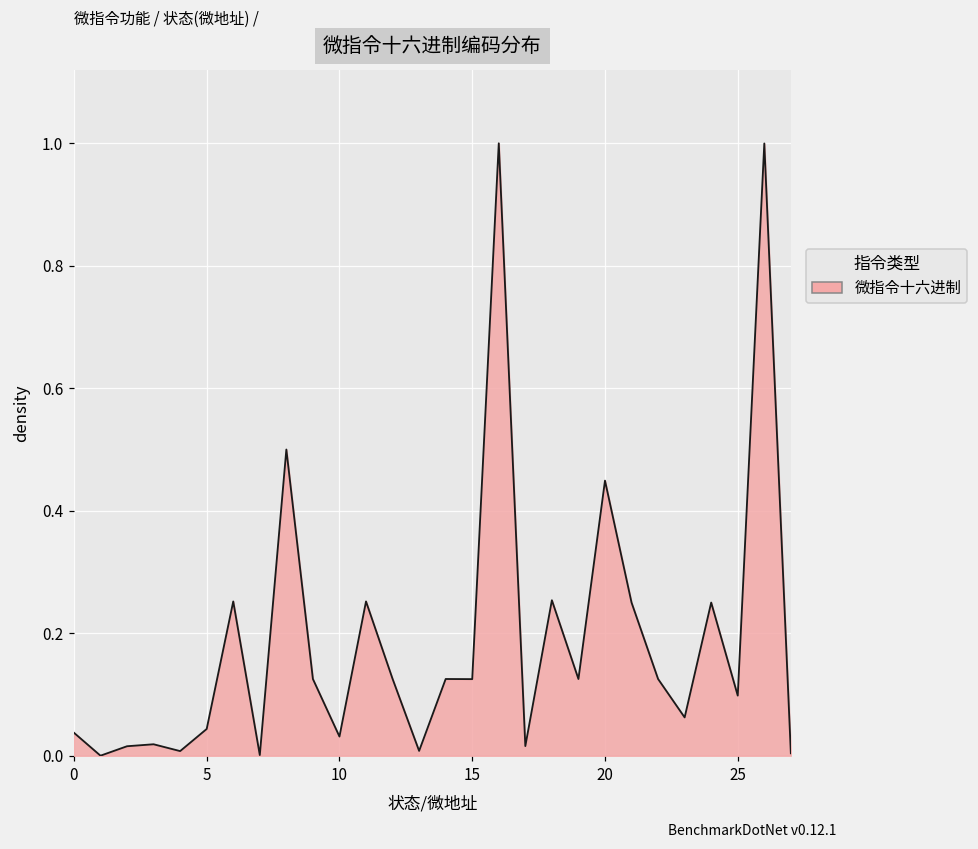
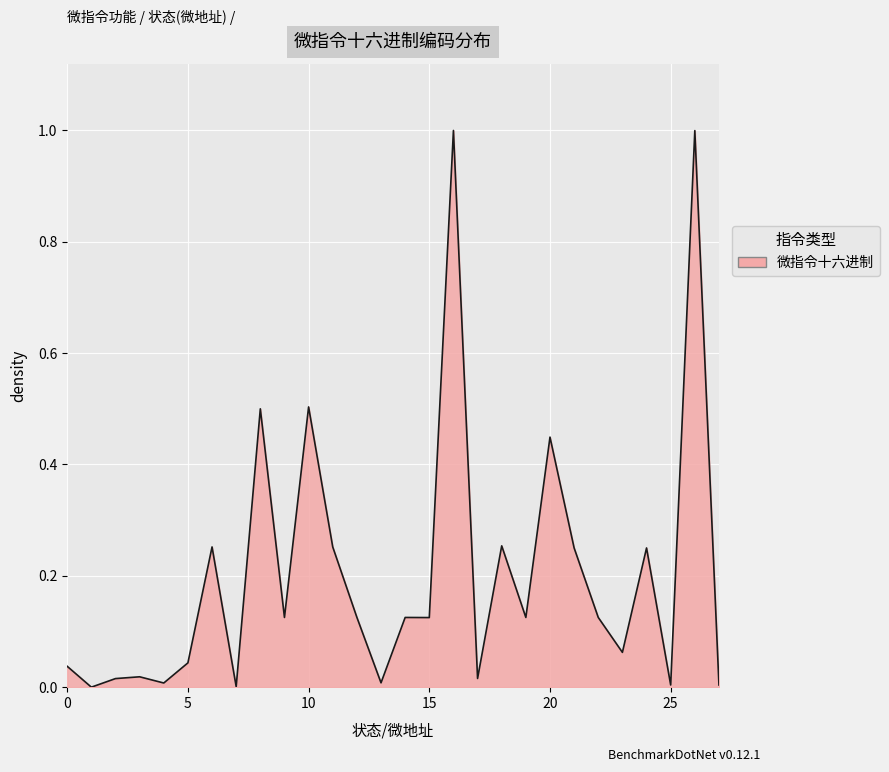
10: 0.03 -> 0.50
25: 0.10 -> 0.00
